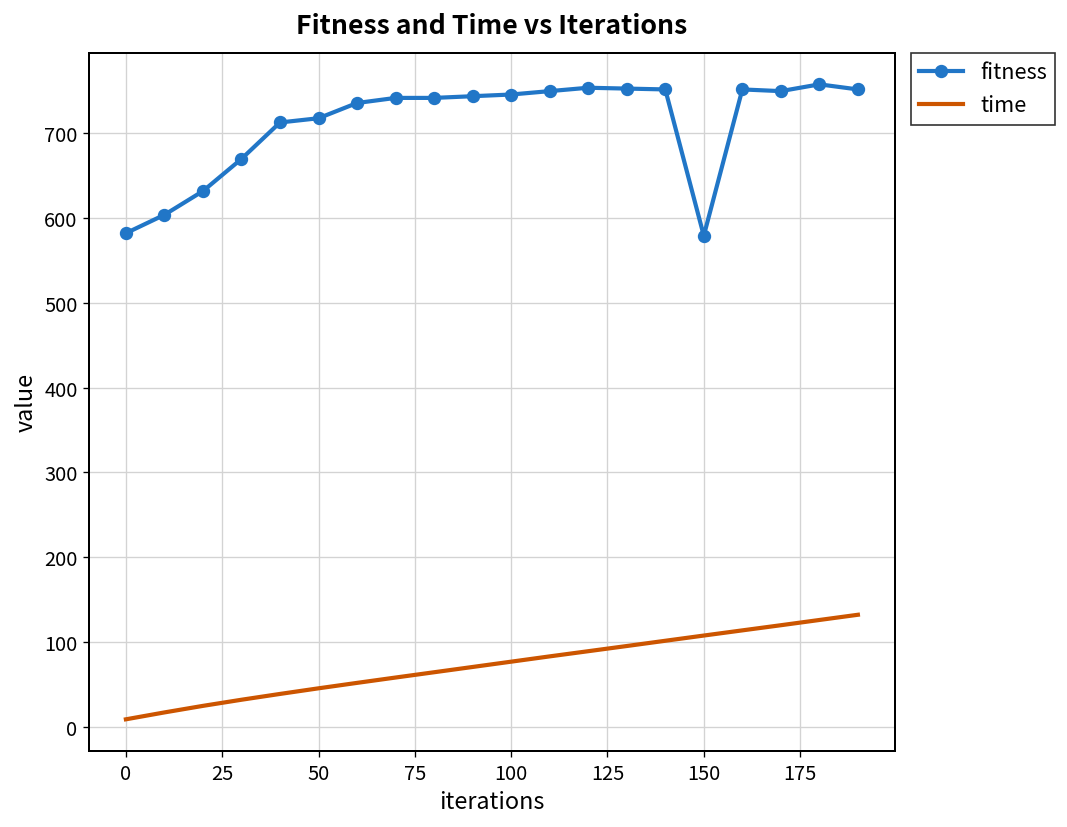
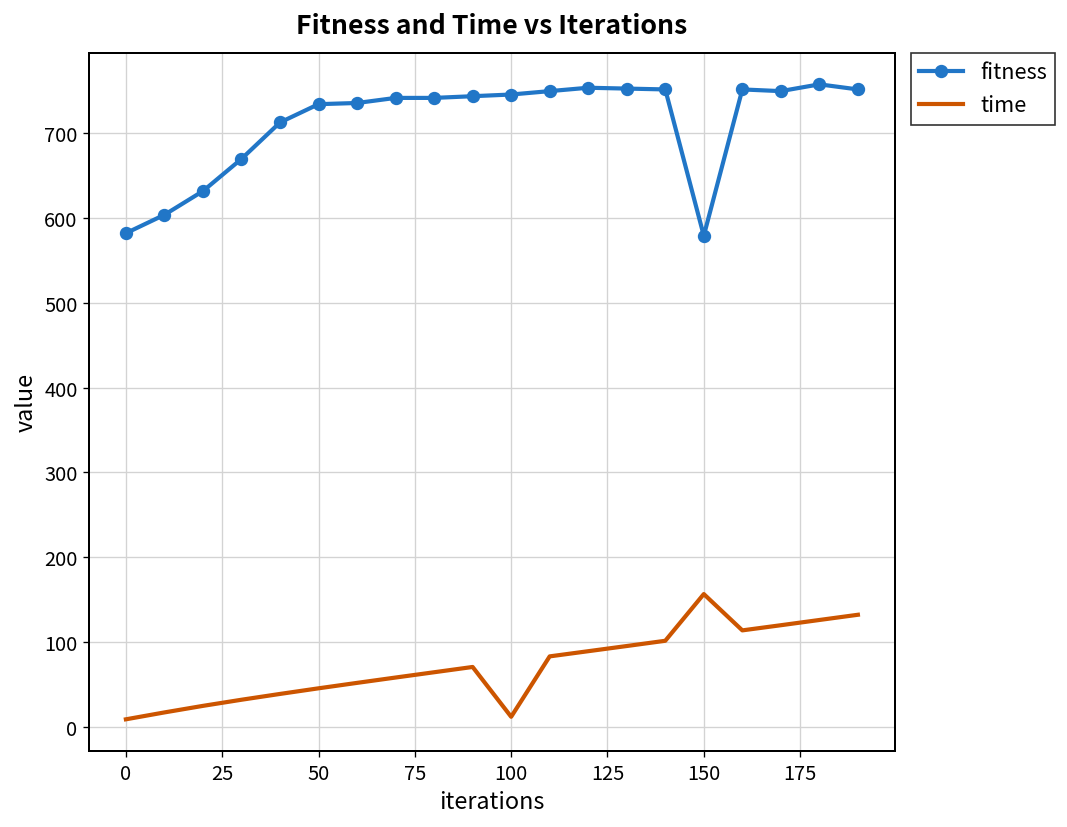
fitness, 50: 720 -> 730
time, 100: 80 -> 10
time, 150: 110 -> 160
